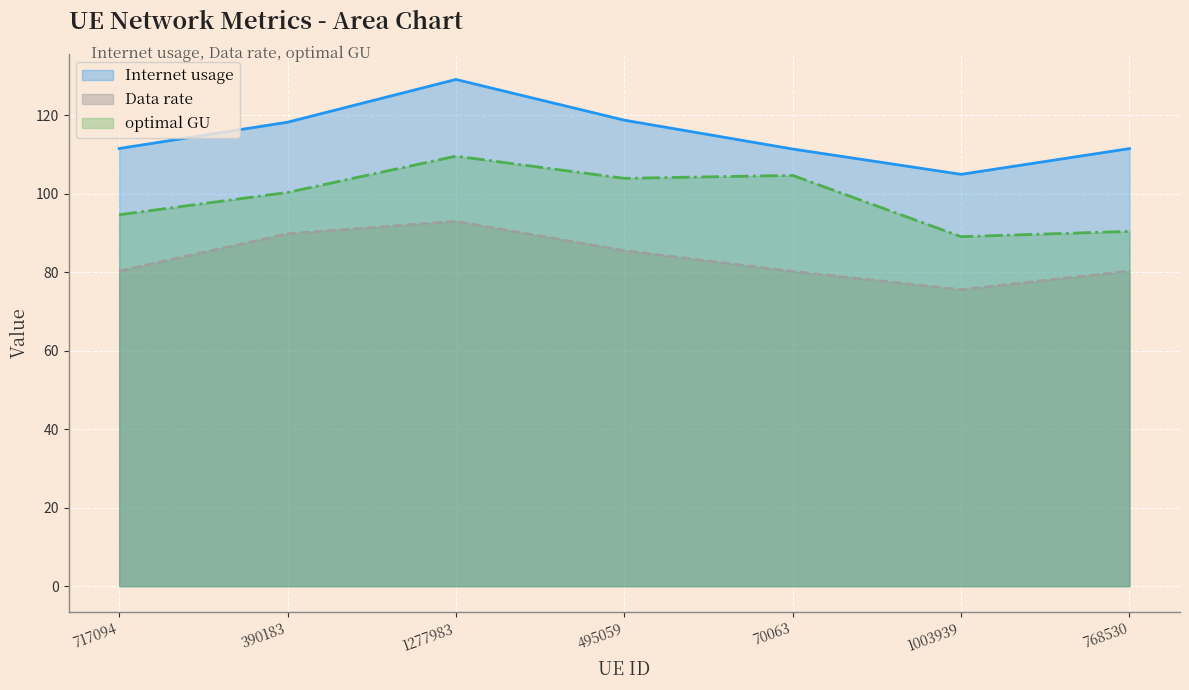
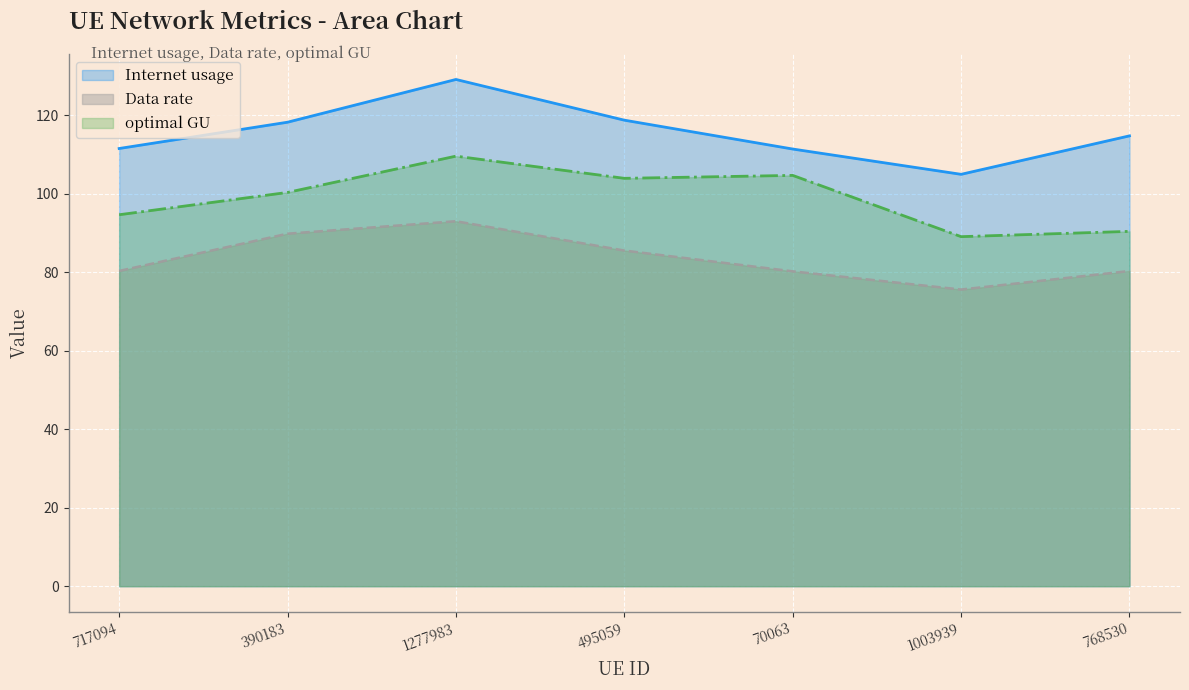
Internet usage, 768530: 111 -> 115
